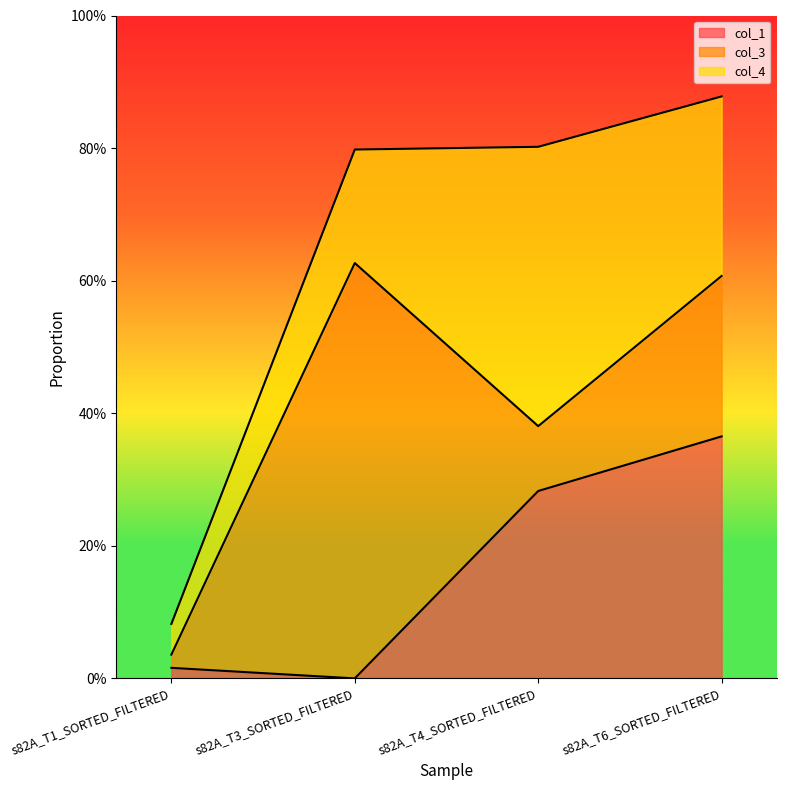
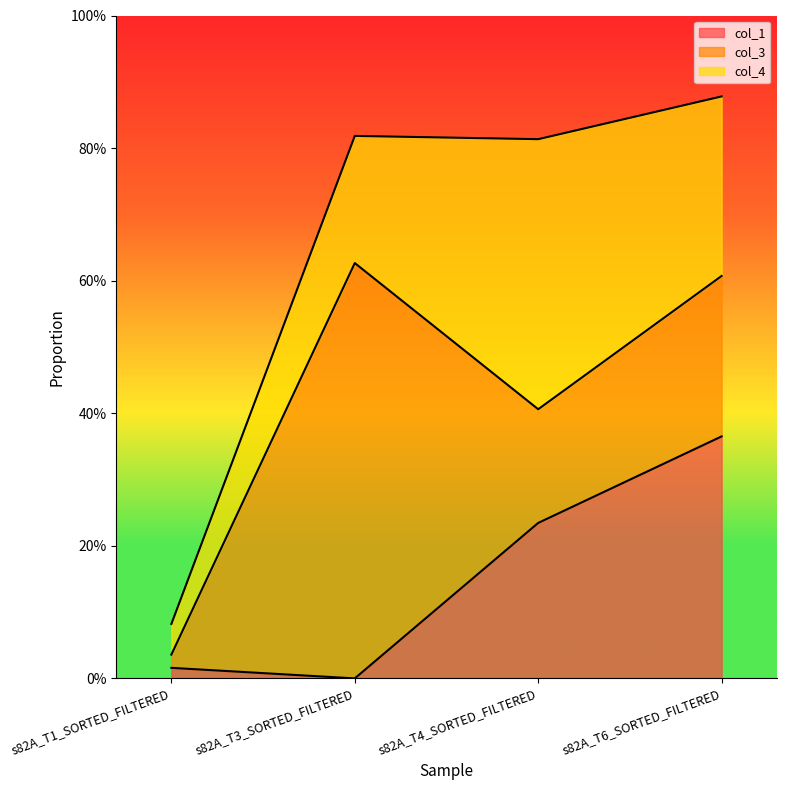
col_4, s82A_T3_SORTED_FILTERED: 17% -> 19%
col_1, s82A_T4_SORTED_FILTERED: 28% -> 23%
col_3, s82A_T4_SORTED_FILTERED: 10% -> 17%
col_4, s82A_T4_SORTED_FILTERED: 42% -> 41%
